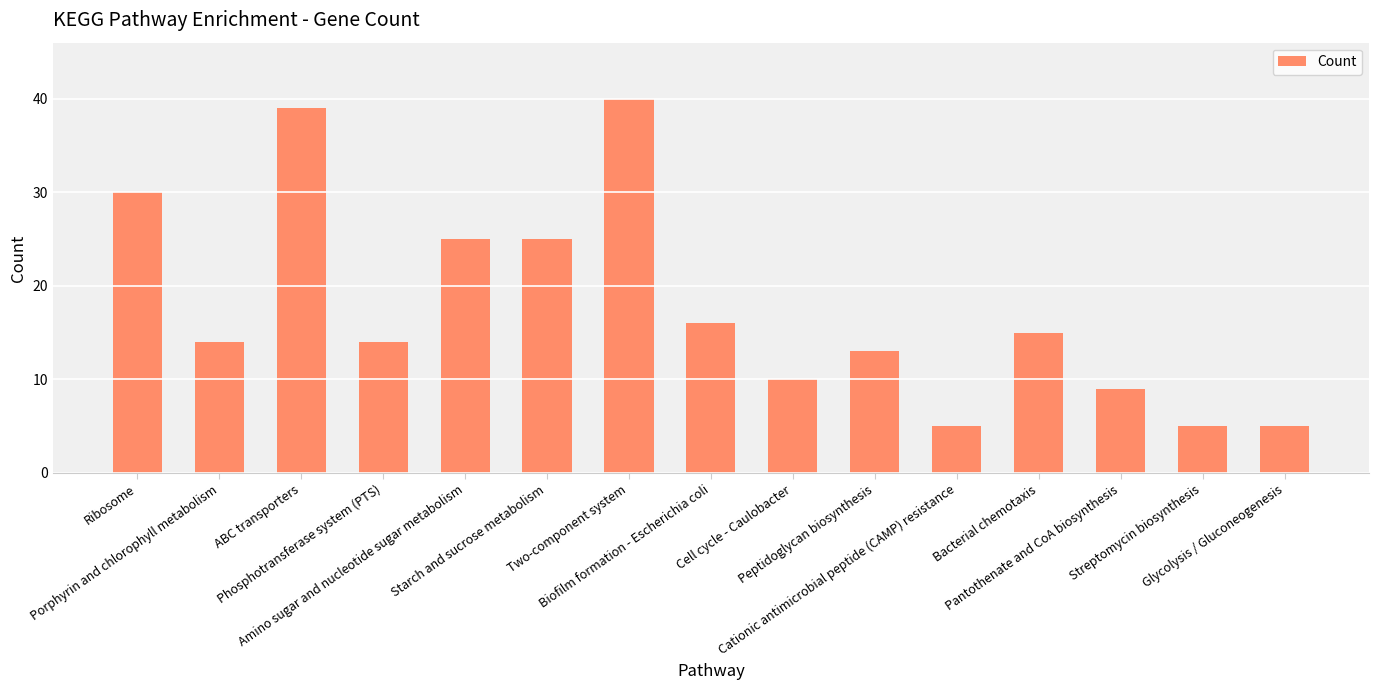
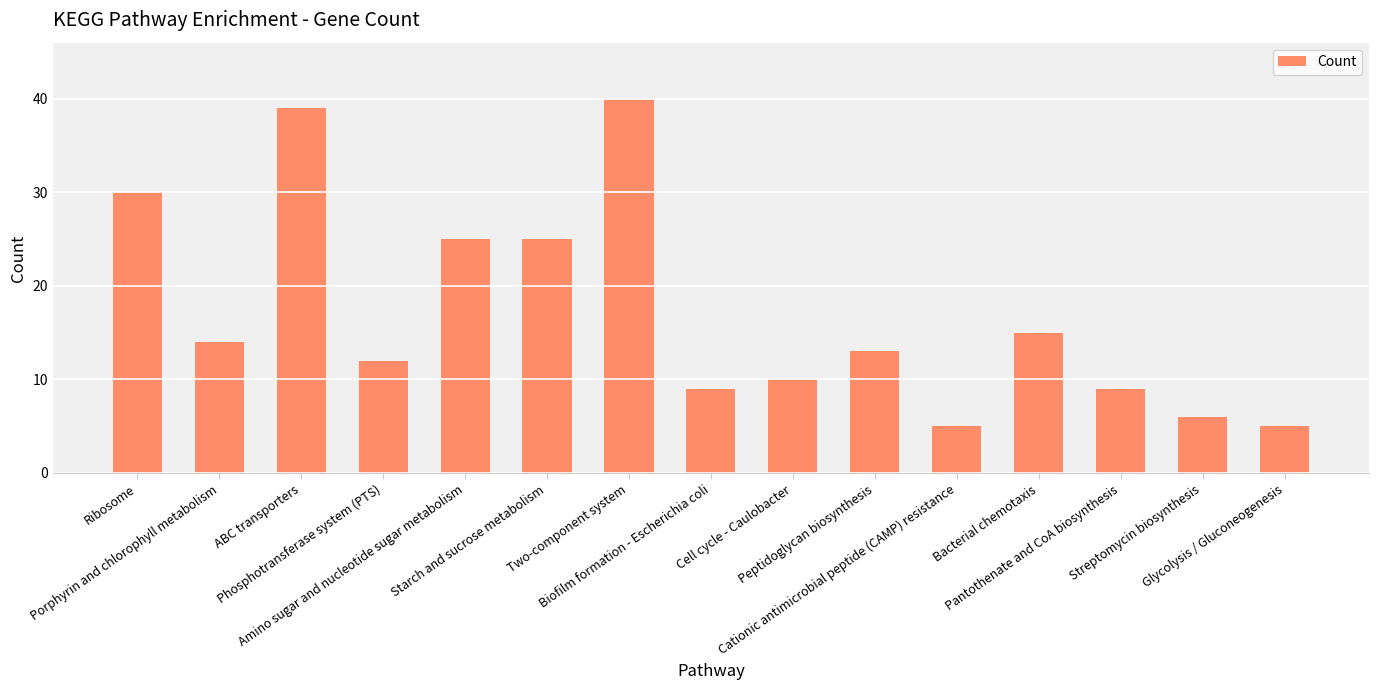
Phosphotransferase system (PTS): 14 -> 12
Biofilm formation - Escherichia coli: 16 -> 9
Streptomycin biosynthesis: 5 -> 6
